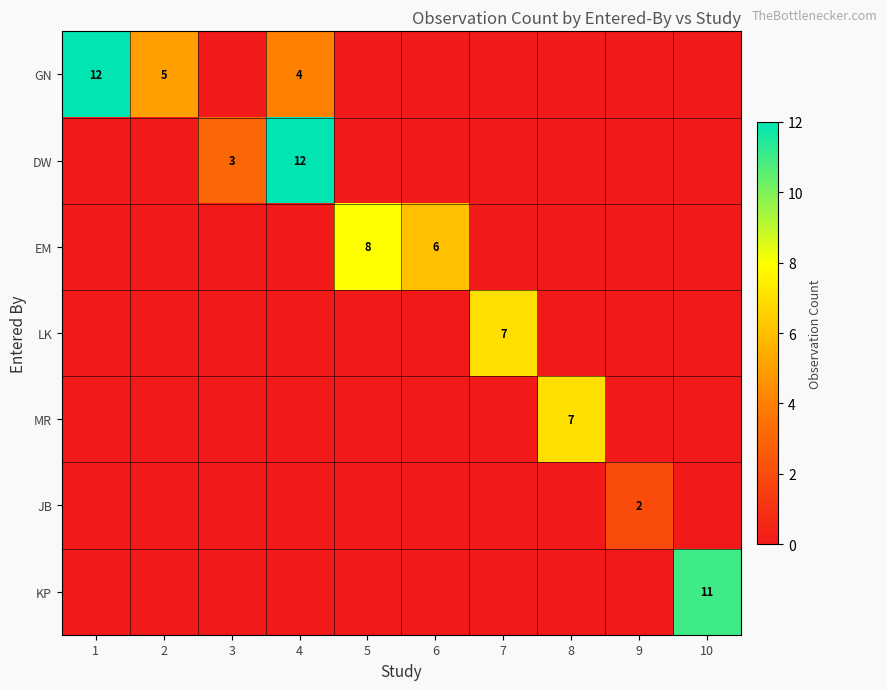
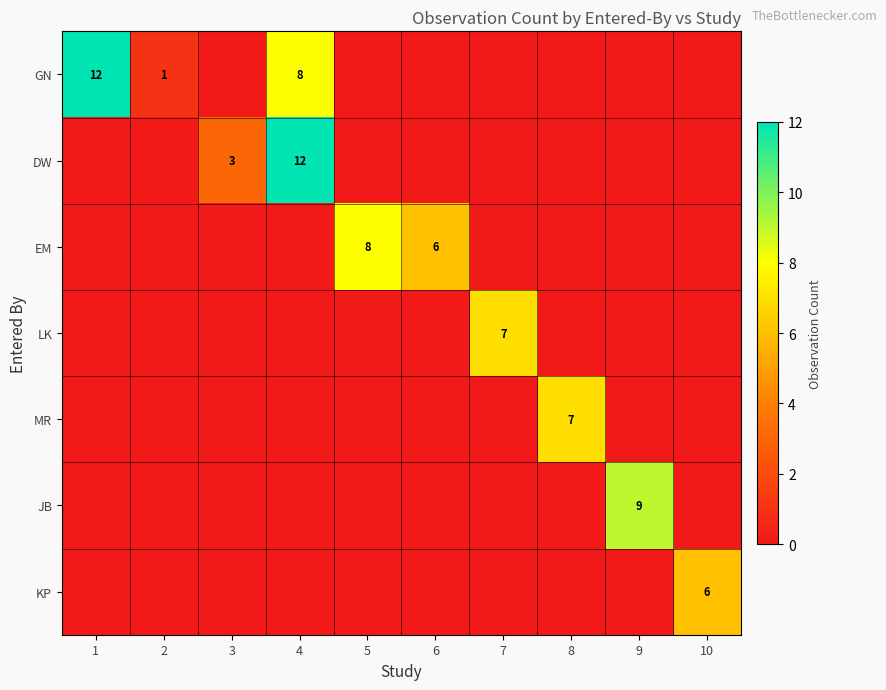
GN, 2: 5 -> 1
GN, 4: 4 -> 8
JB, 9: 2 -> 9
KP, 10: 11 -> 6
